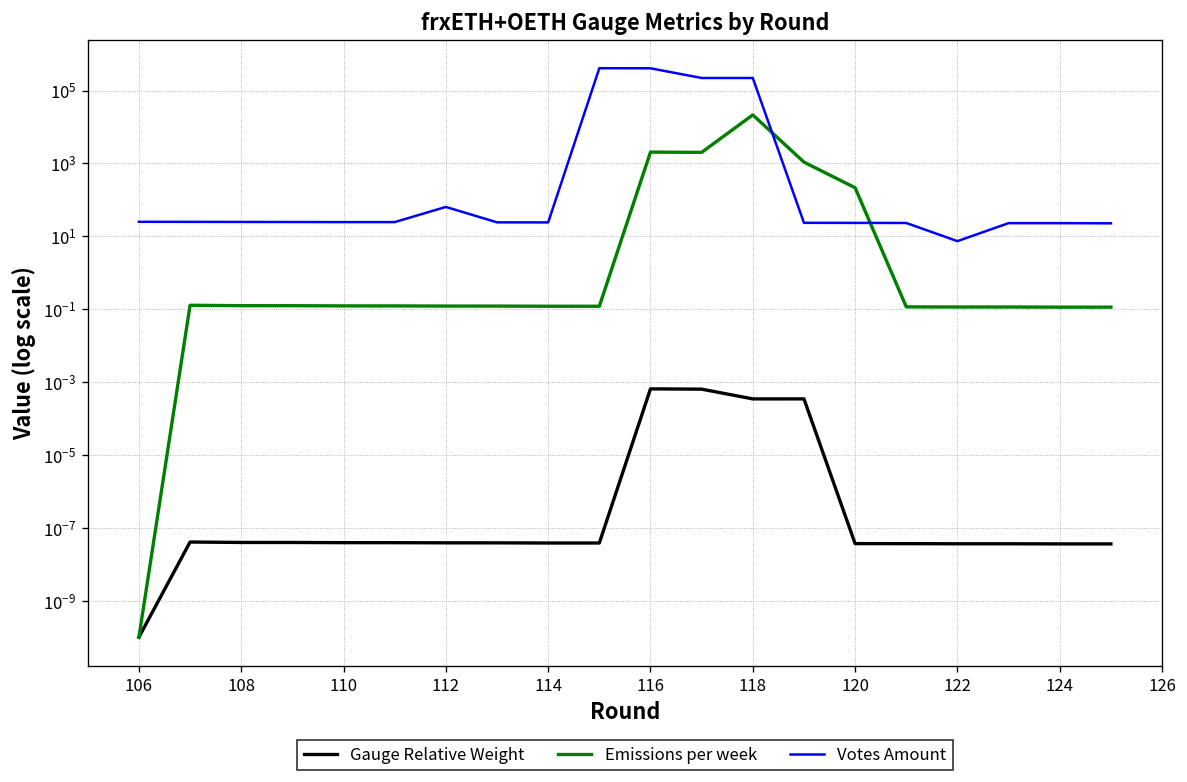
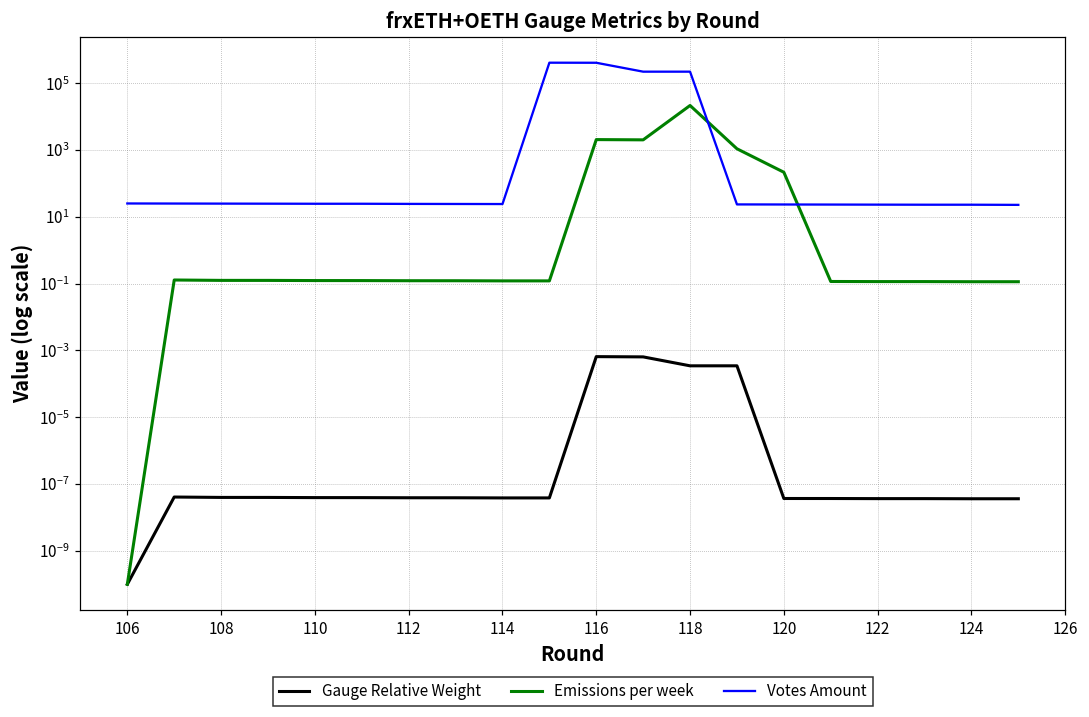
Votes Amount, 112: 60 -> 20
Votes Amount, 122: 7 -> 20
